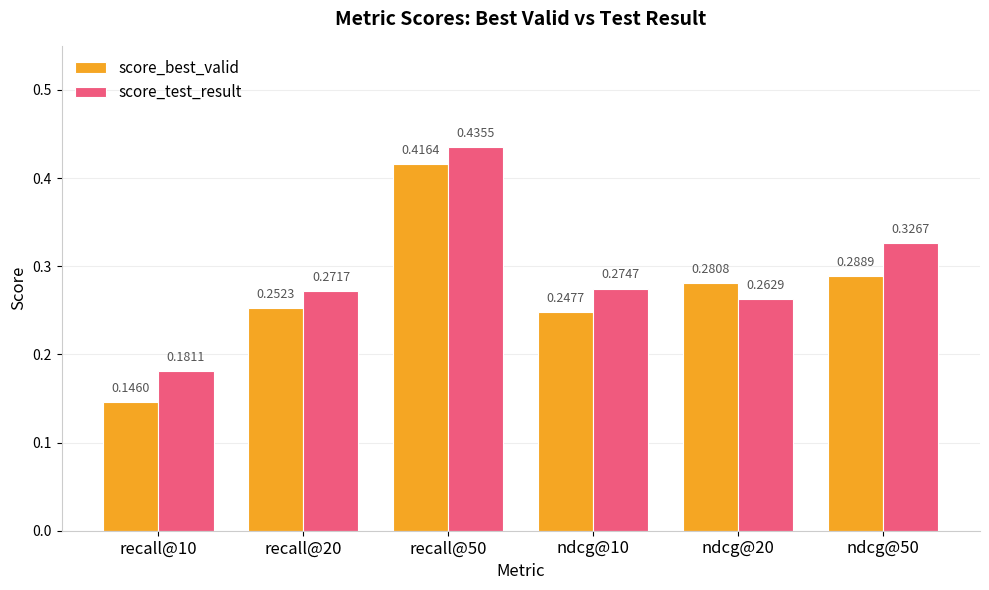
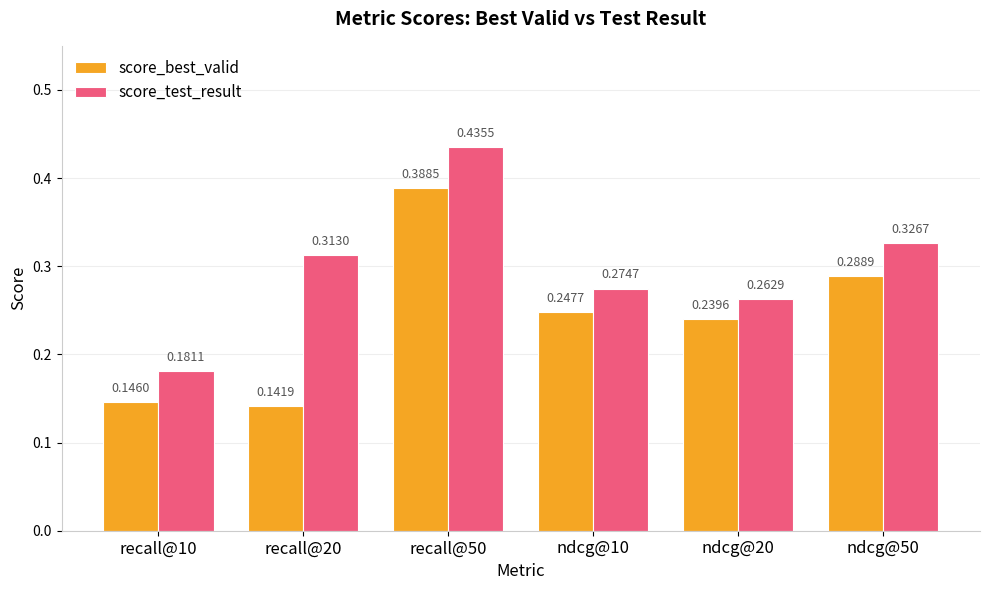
score_best_valid, recall@20: 0.2523 -> 0.1419
score_test_result, recall@20: 0.2717 -> 0.3130
score_best_valid, recall@50: 0.4164 -> 0.3885
score_best_valid, ndcg@20: 0.2808 -> 0.2396
